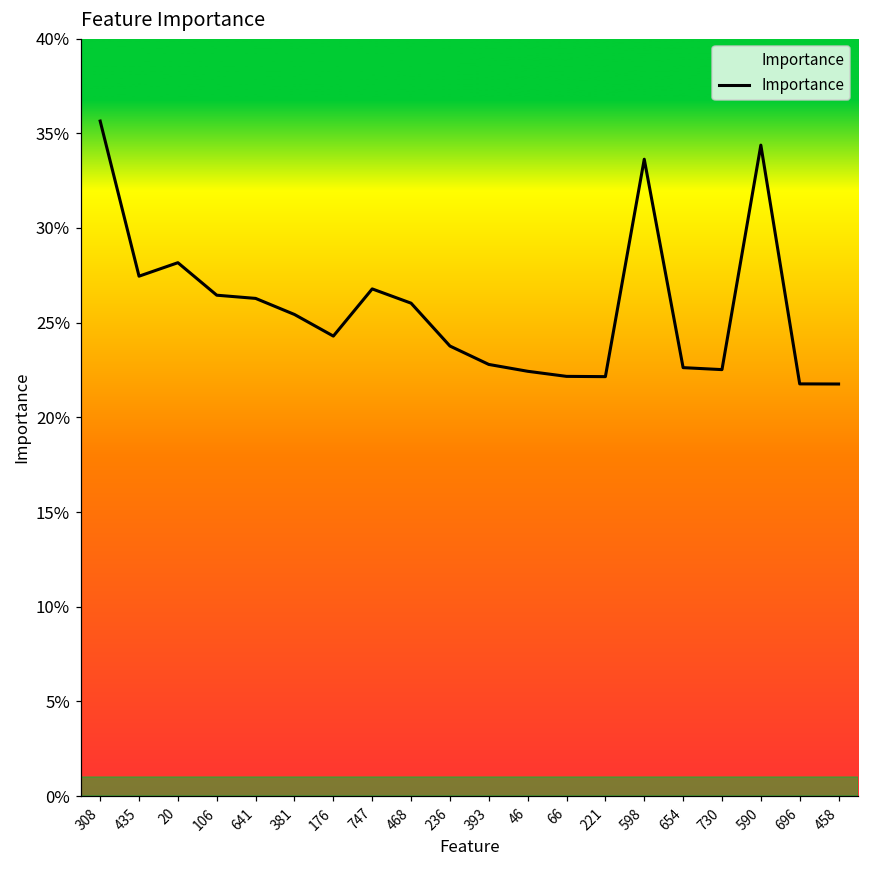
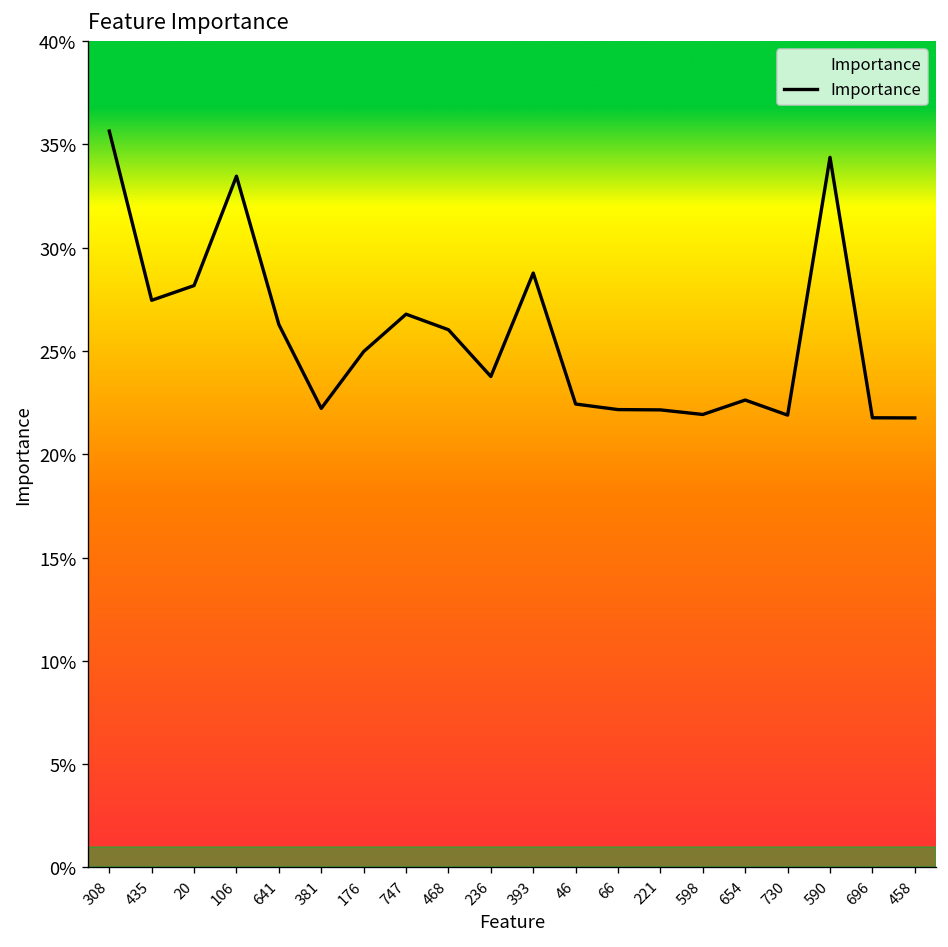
106: 26.4% -> 33.5%
381: 25.4% -> 22.2%
176: 24.3% -> 25.0%
393: 22.8% -> 28.8%
598: 33.6% -> 21.9%
730: 22.5% -> 21.9%
